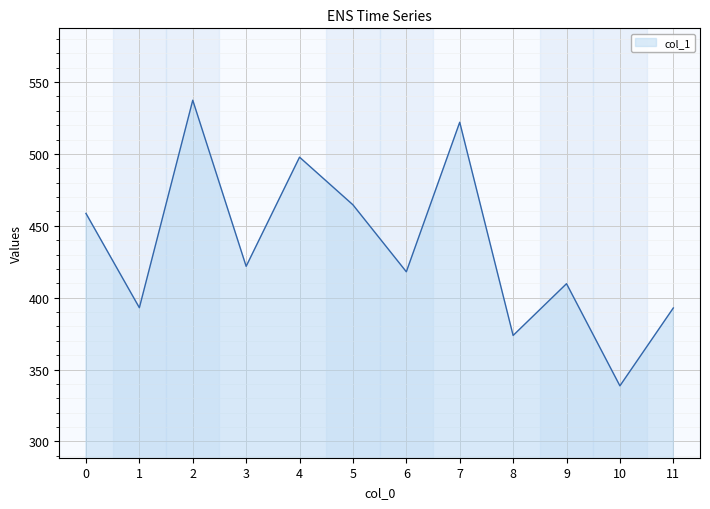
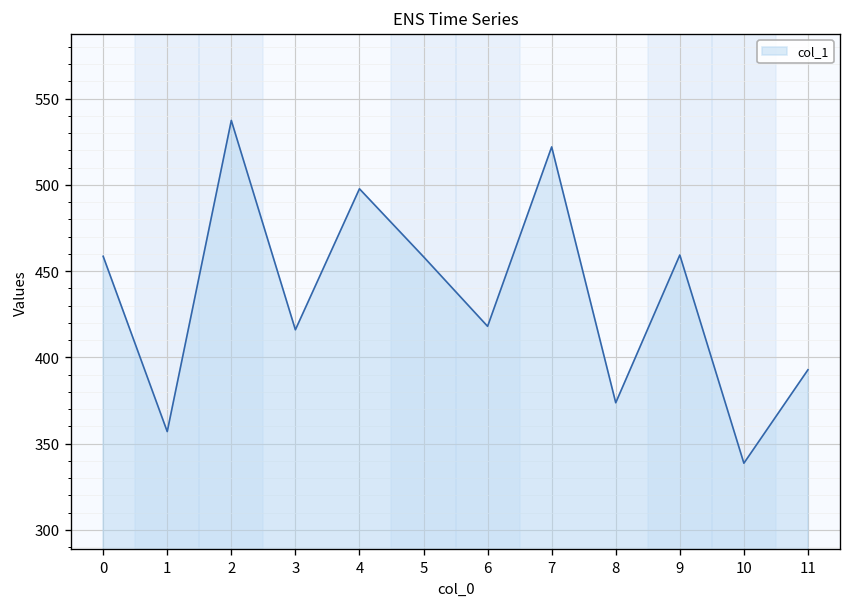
1: 393 -> 357
3: 422 -> 416
5: 465 -> 458
9: 410 -> 459
